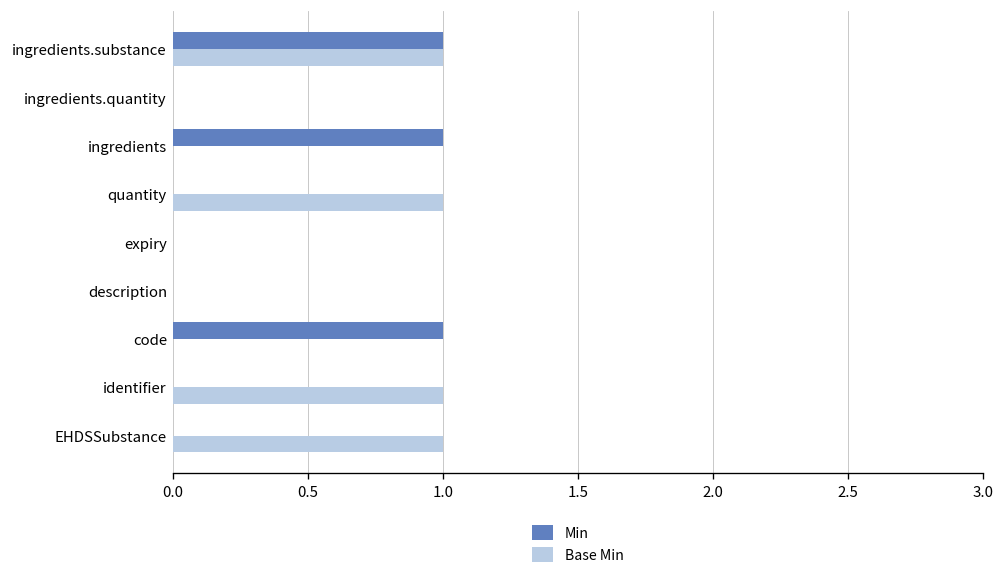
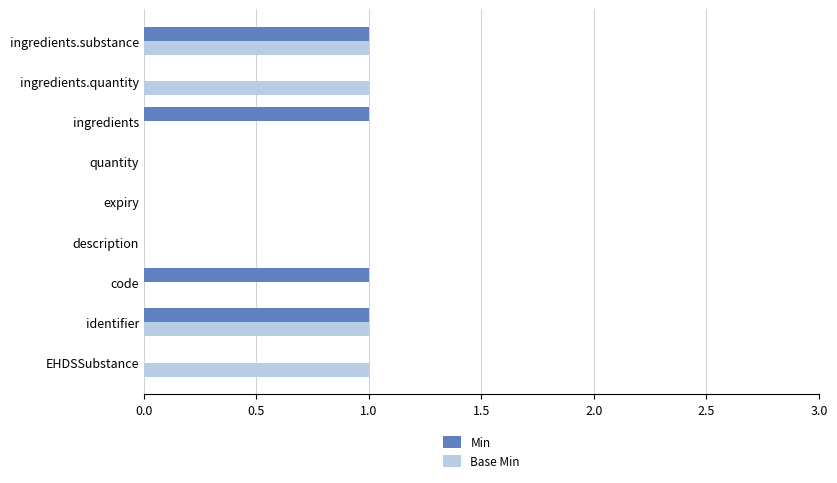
Base Min, ingredients.quantity: 0 -> 1
Base Min, quantity: 1 -> 0
Min, identifier: 0 -> 1
